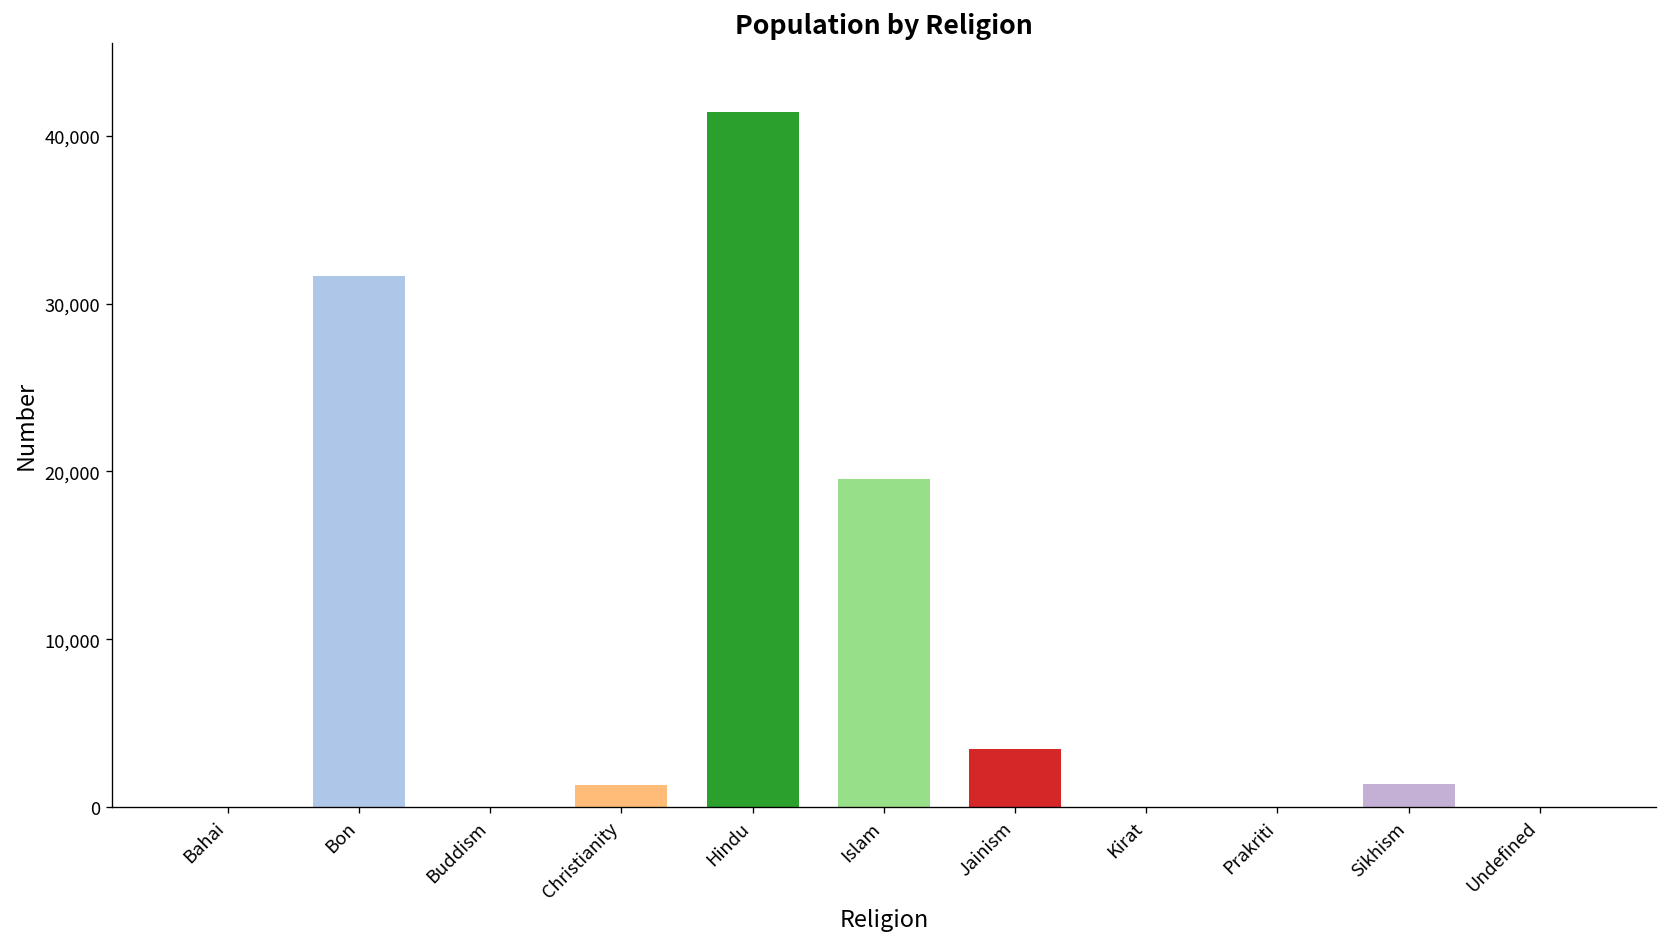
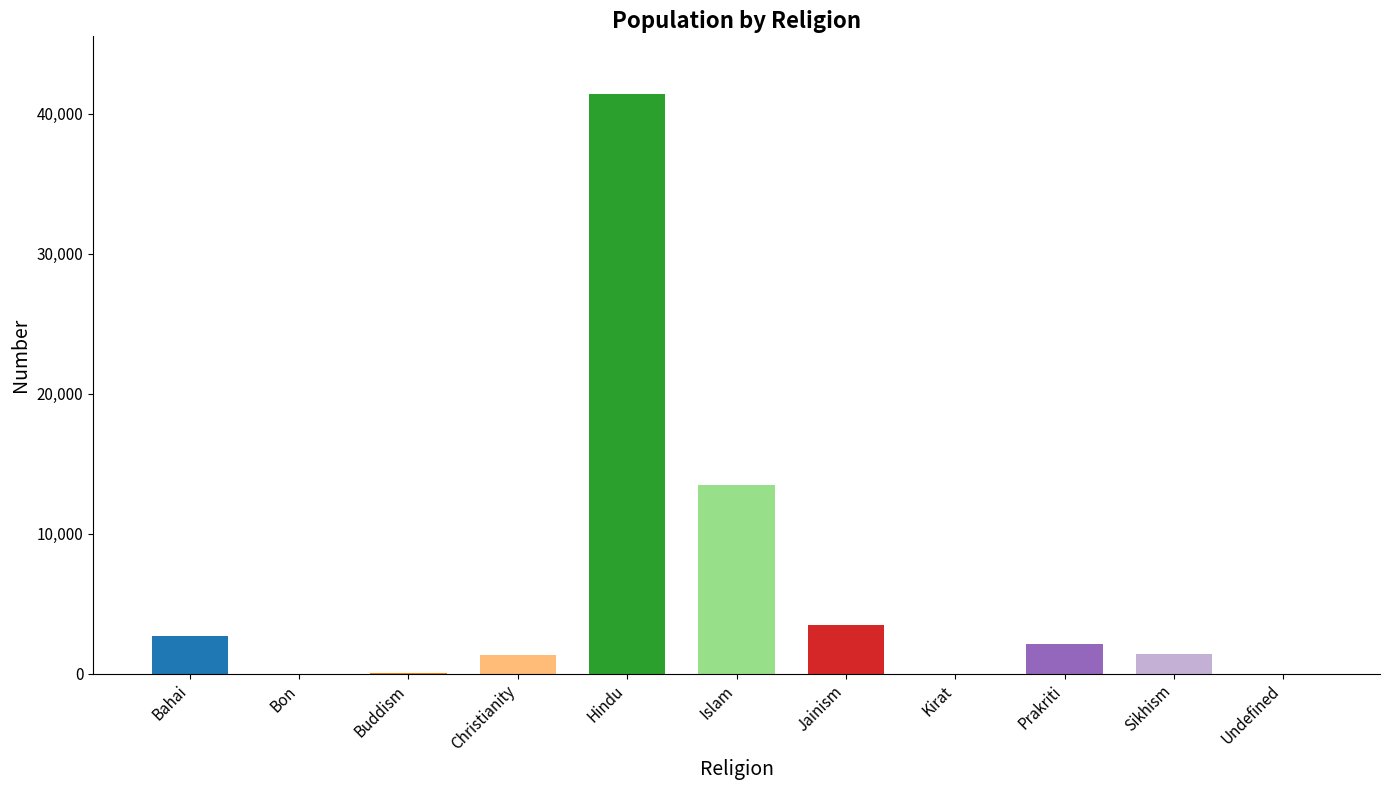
Bahai: 0 -> 2,700
Bon: 31,700 -> 0
Islam: 19,500 -> 13,500
Prakriti: 0 -> 2,100
